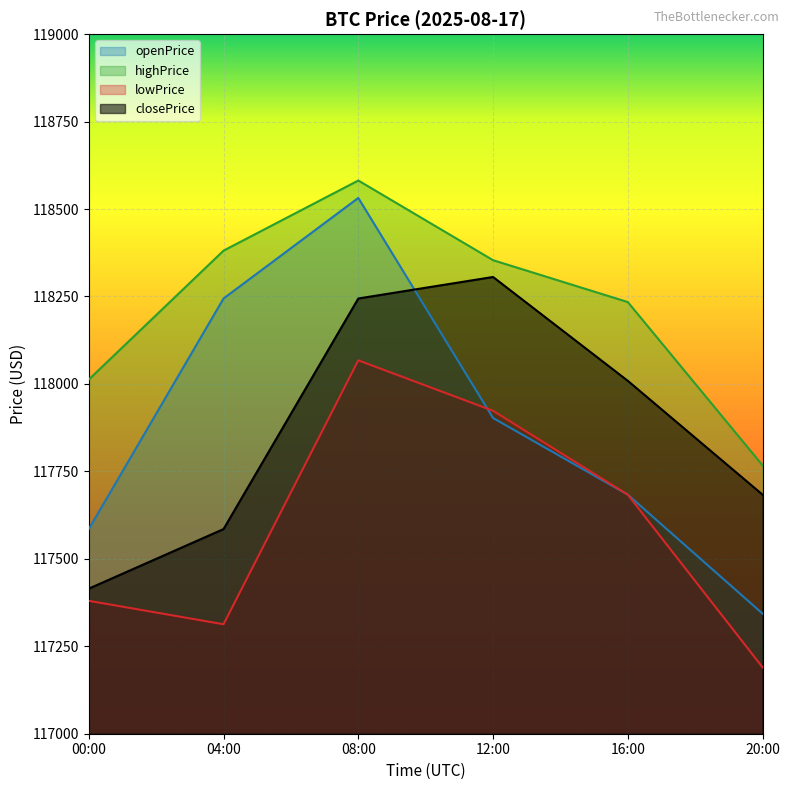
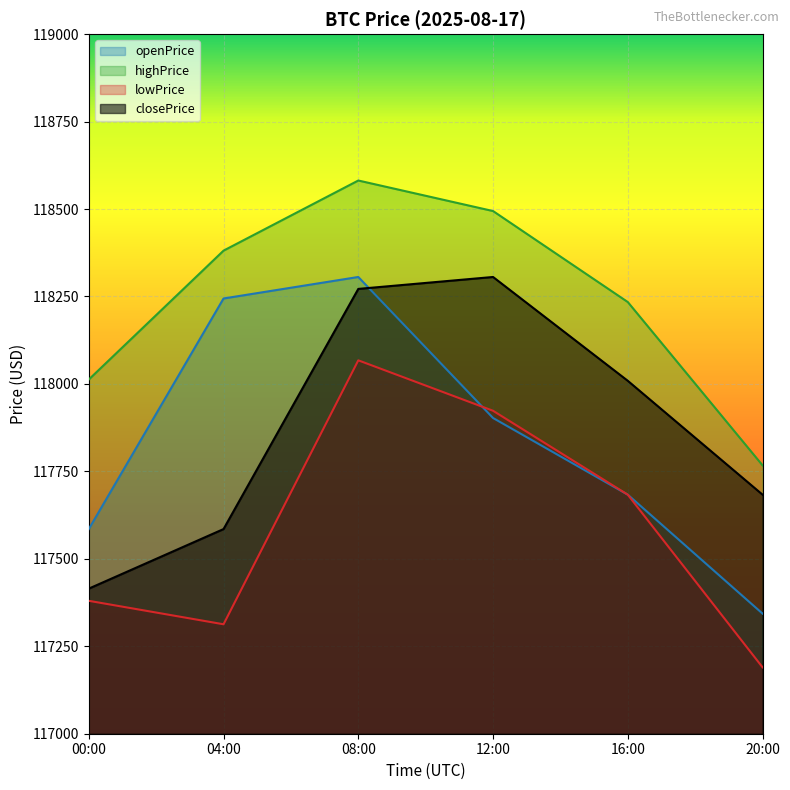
openPrice, 08:00: 118530 -> 118310
closePrice, 08:00: 118240 -> 118270
highPrice, 12:00: 118350 -> 118490
